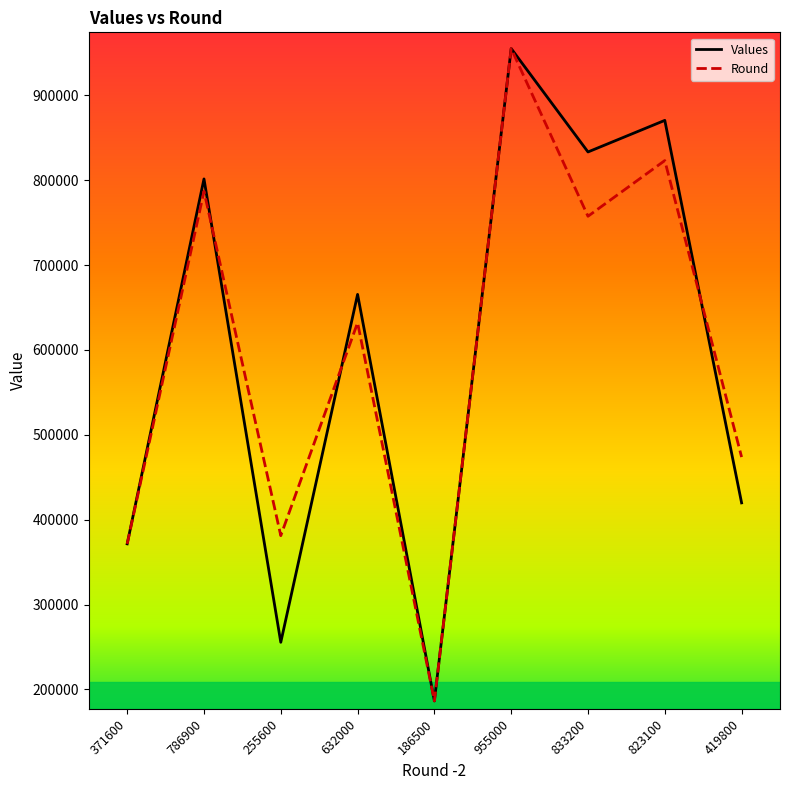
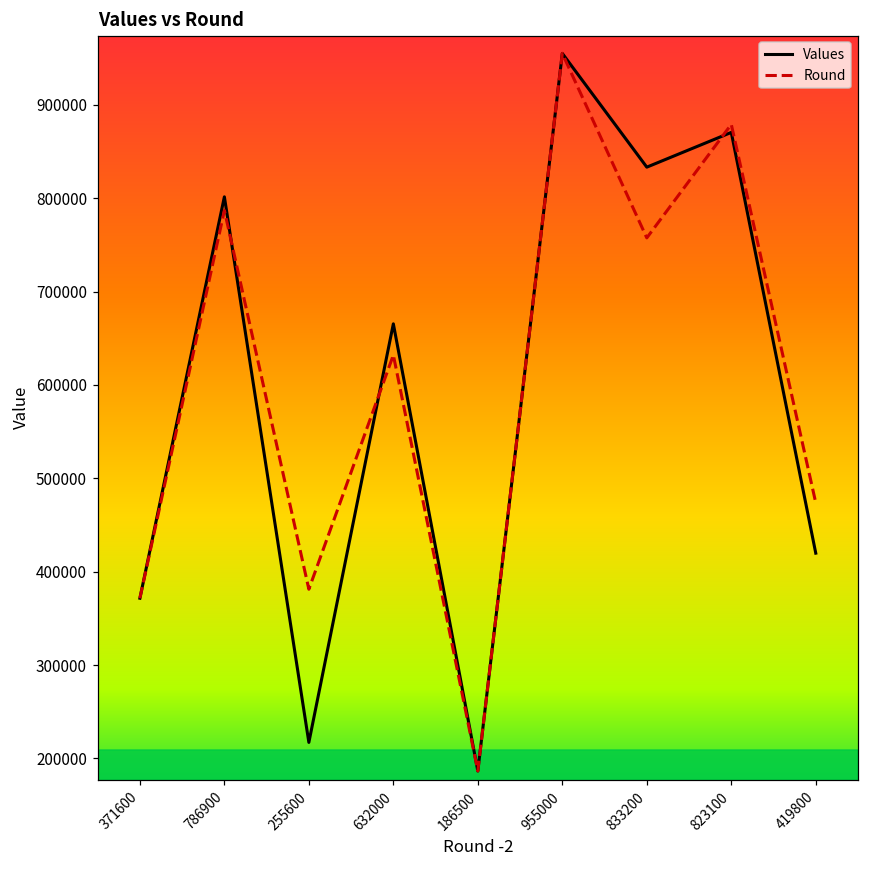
Values, 255600: 260000 -> 220000
Round, 823100: 820000 -> 880000
